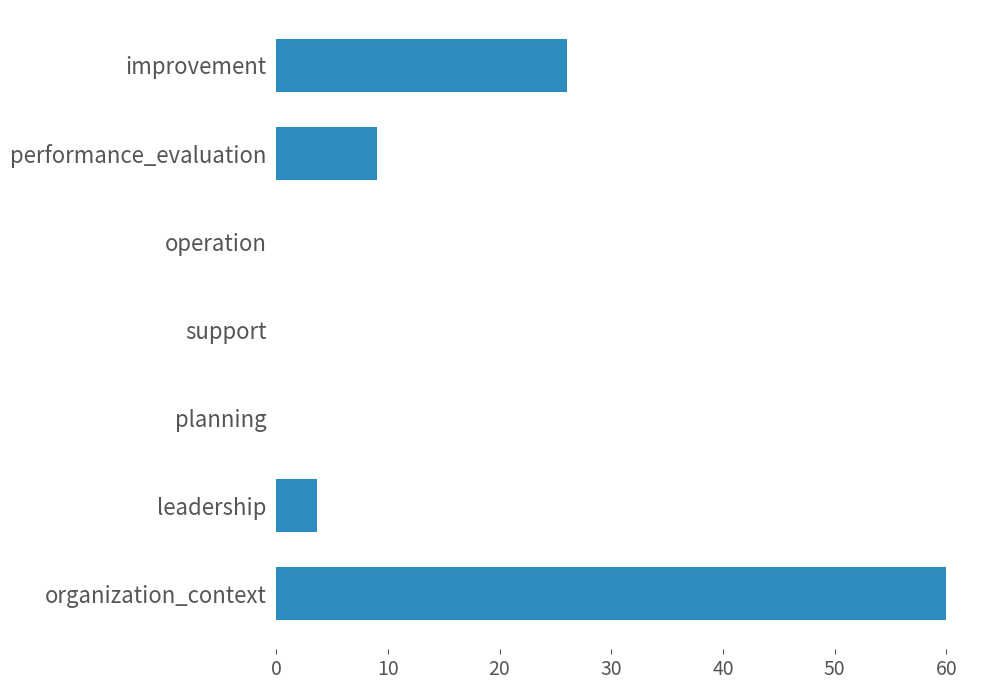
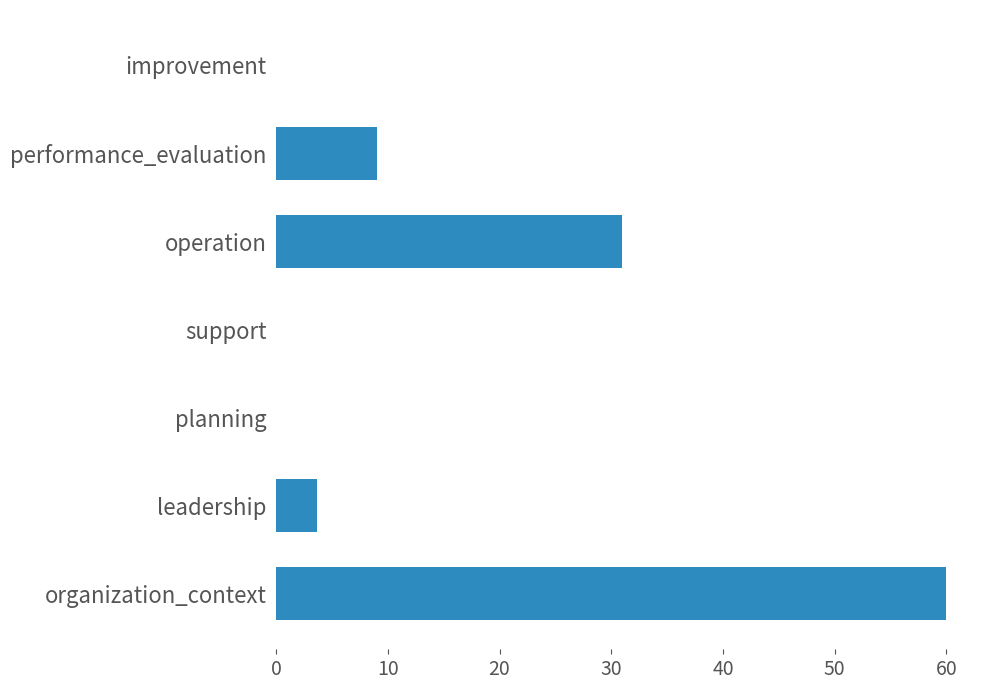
improvement: 26 -> 0
operation: 0 -> 31
